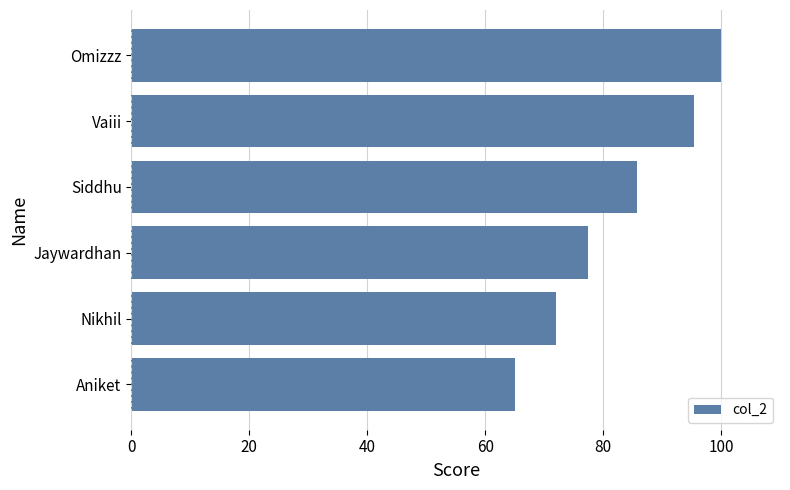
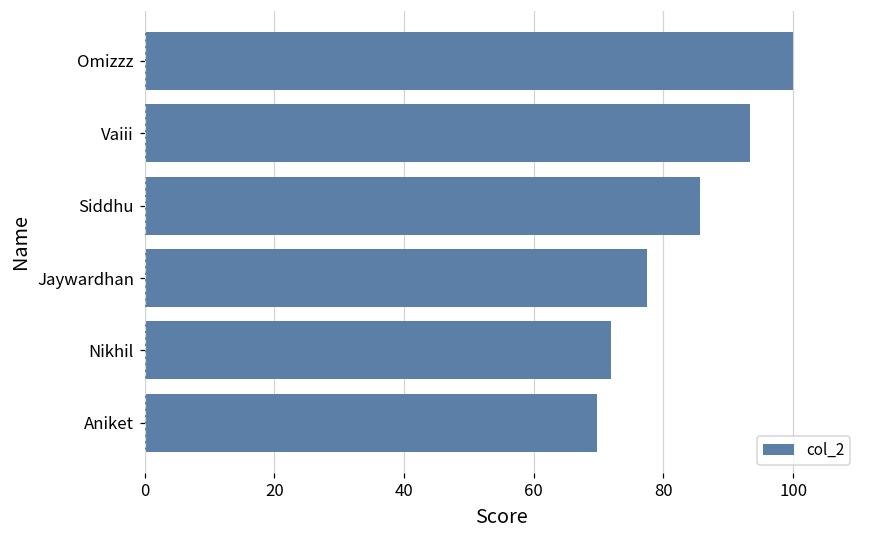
Vaiii: 95 -> 93
Aniket: 65 -> 70
